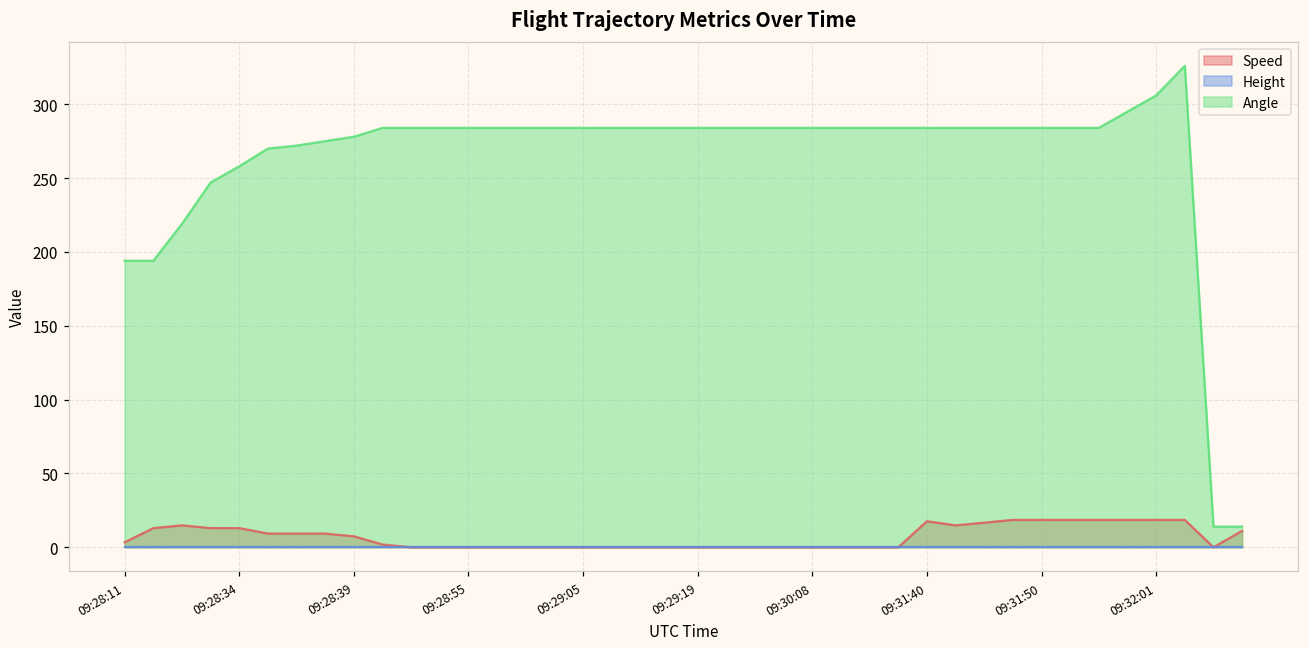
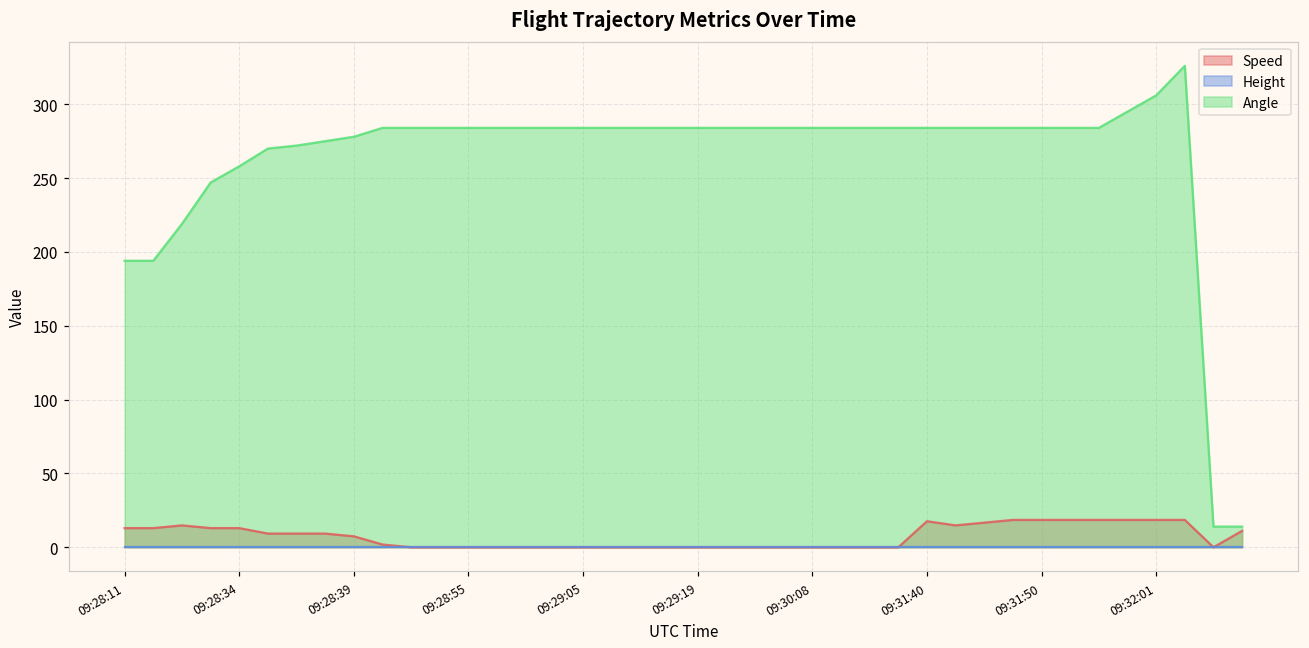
Speed, 09:28:11: 3 -> 13
